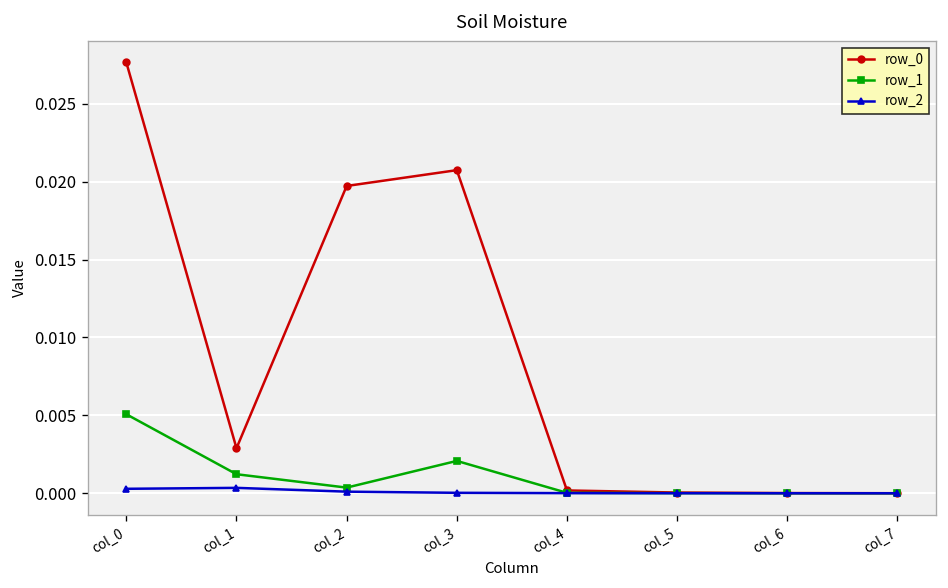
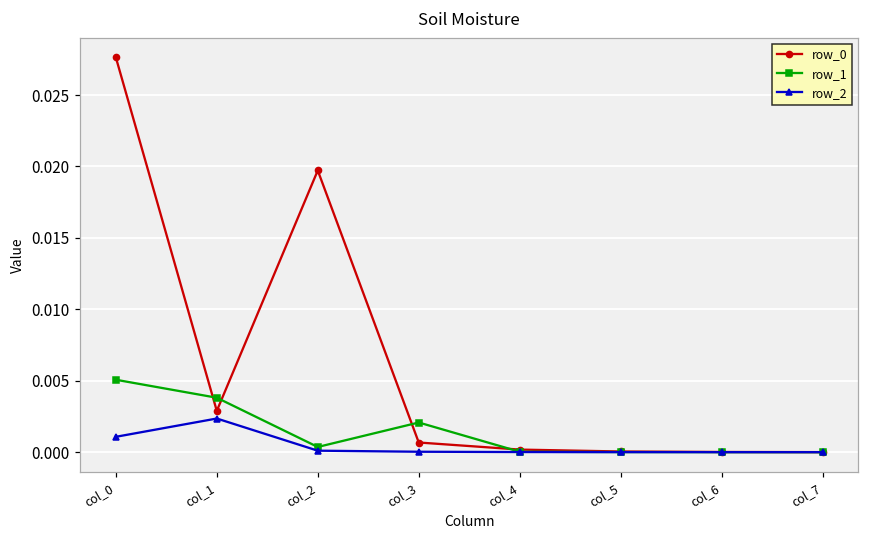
row_2, col_0: 0.0003 -> 0.0011
row_1, col_1: 0.0012 -> 0.0038
row_2, col_1: 0.0003 -> 0.0024
row_0, col_3: 0.0207 -> 0.0007
